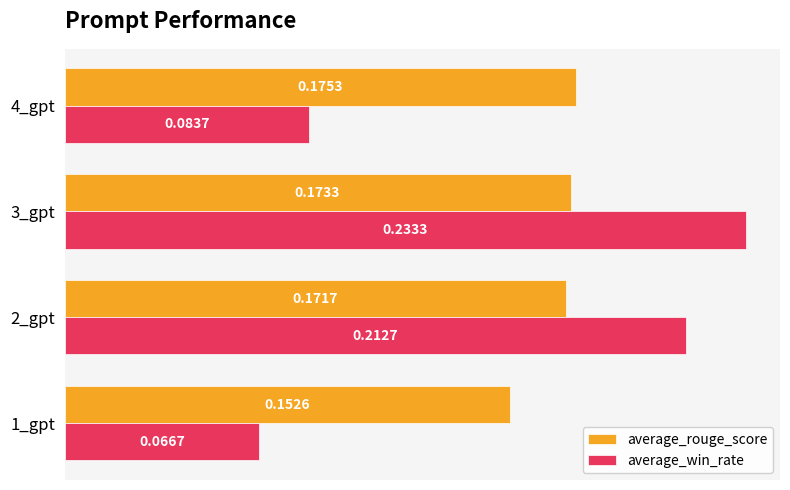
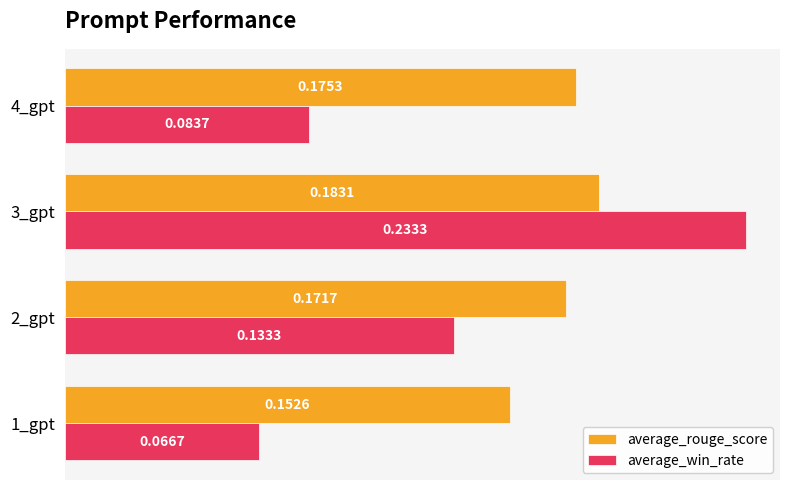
average_rouge_score, 3_gpt: 0.1733 -> 0.1831
average_win_rate, 2_gpt: 0.2127 -> 0.1333
